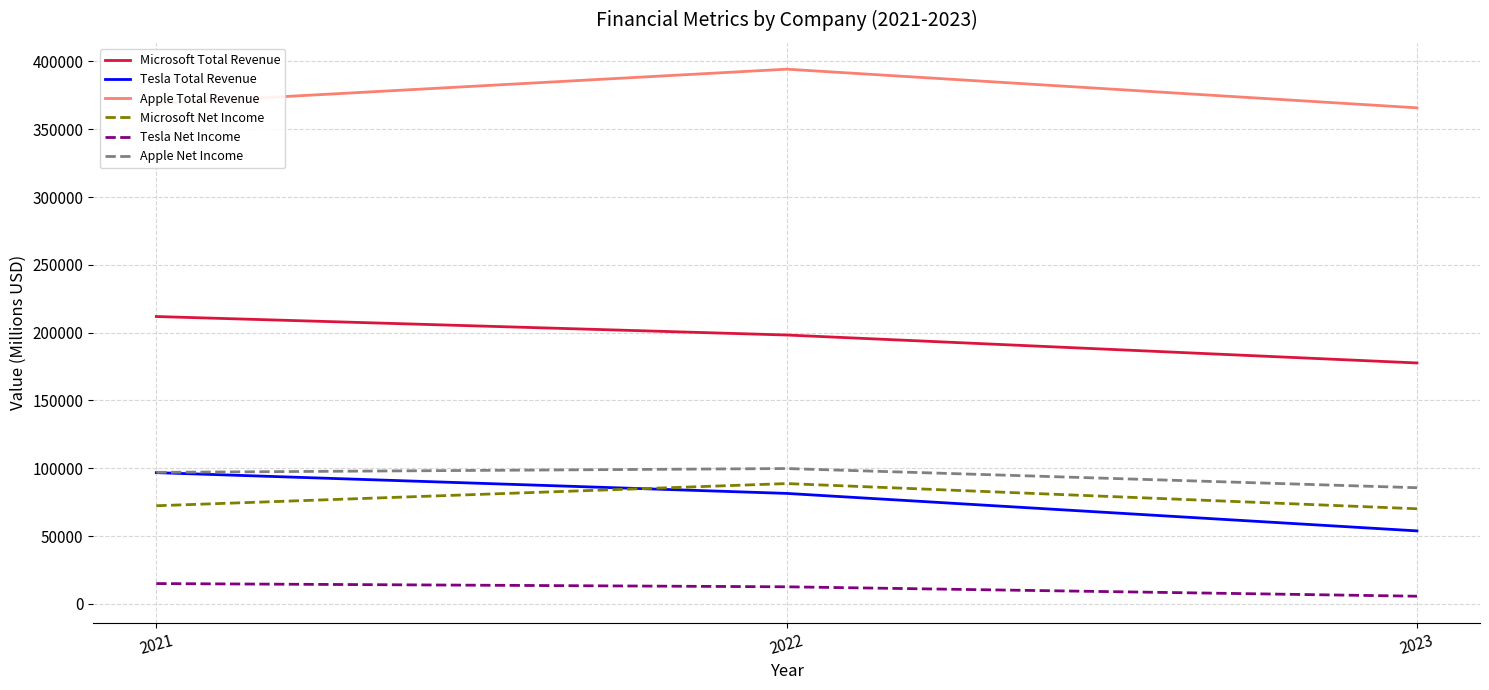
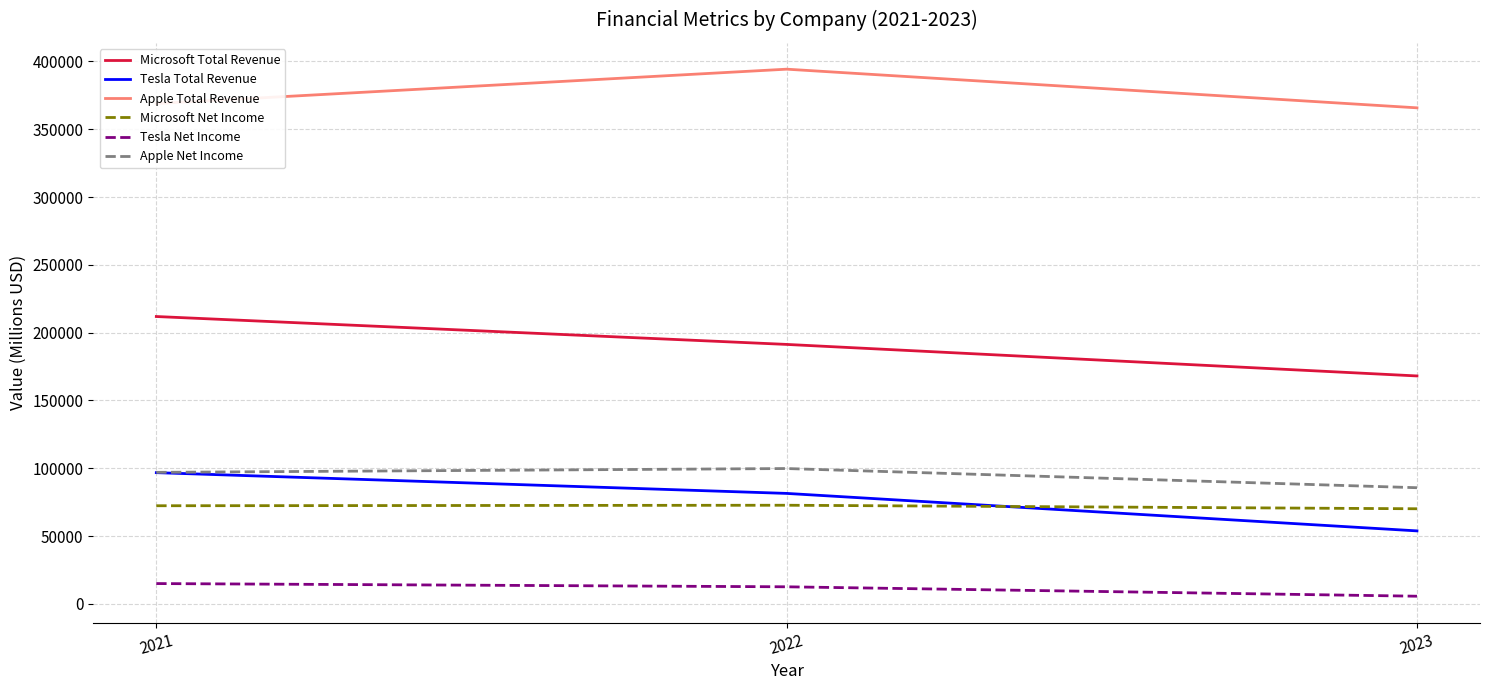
Microsoft Total Revenue, 2022: 198000 -> 191000
Microsoft Net Income, 2022: 89000 -> 73000
Microsoft Total Revenue, 2023: 178000 -> 168000
